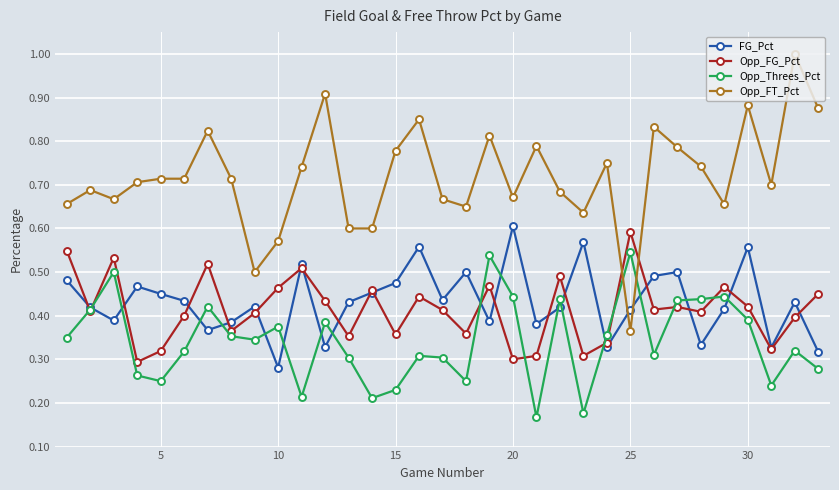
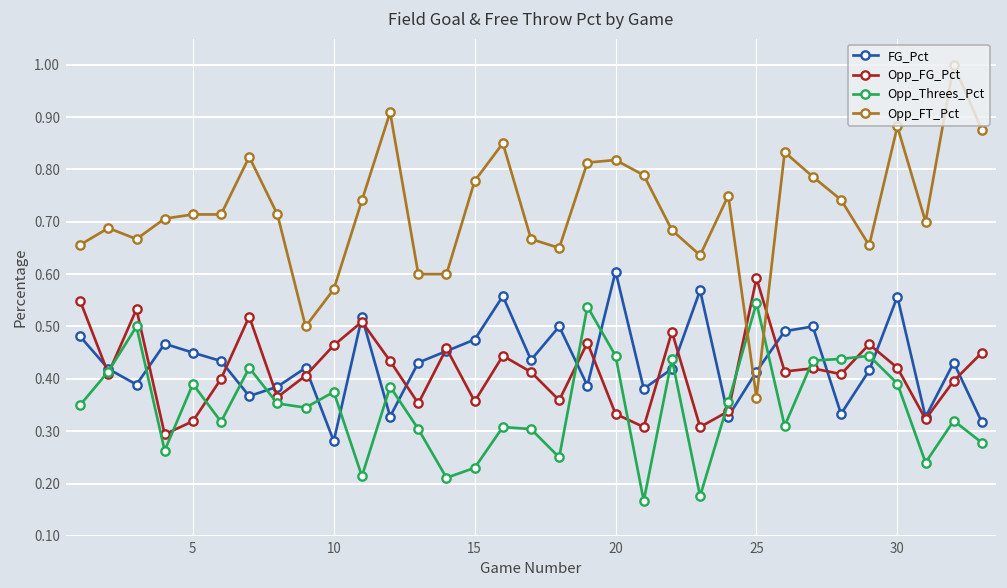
Opp_Threes_Pct, 5: 0.25 -> 0.39
Opp_FG_Pct, 20: 0.30 -> 0.33
Opp_FT_Pct, 20: 0.67 -> 0.82
